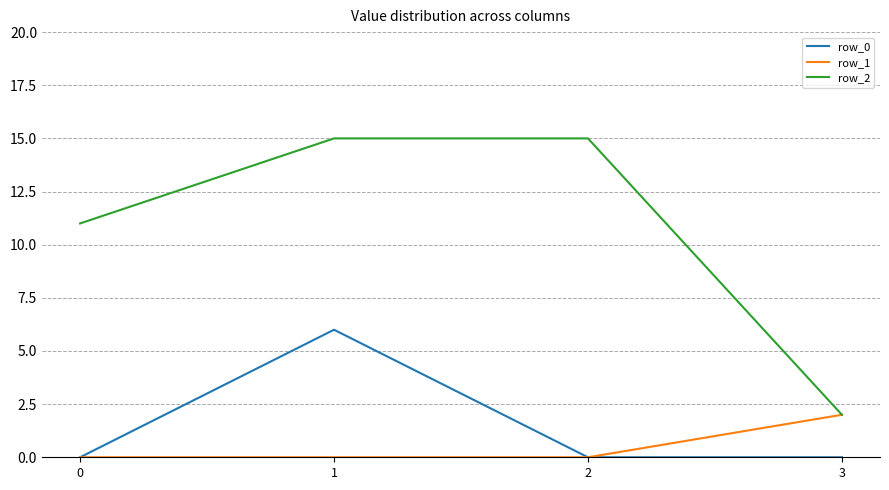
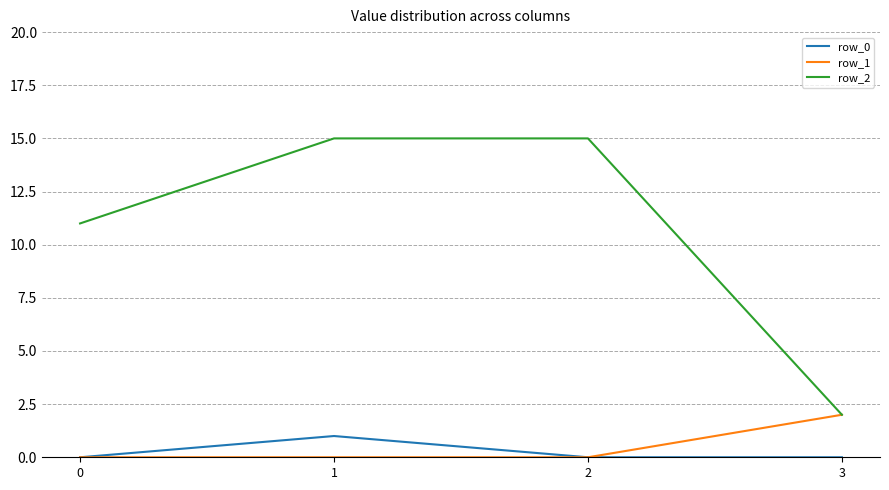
row_0, 1: 6 -> 1
